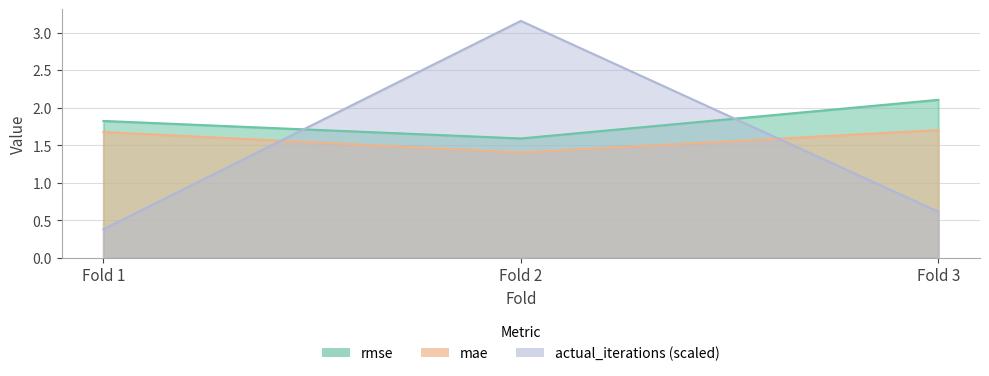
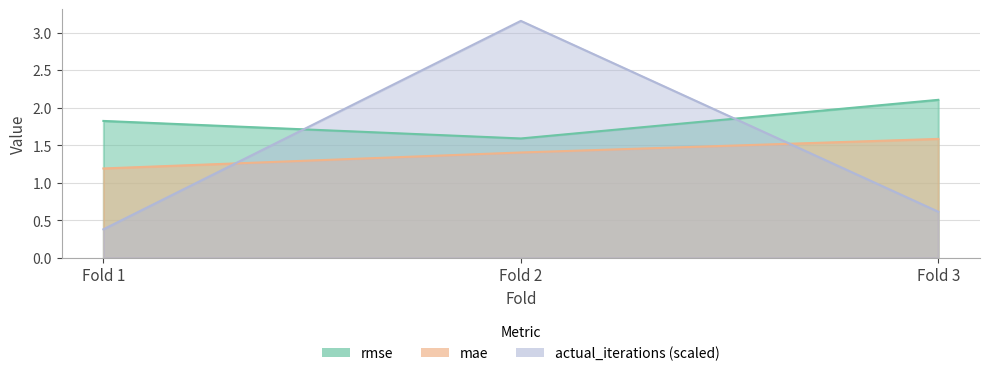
mae, Fold 1: 1.7 -> 1.2
mae, Fold 3: 1.7 -> 1.6
